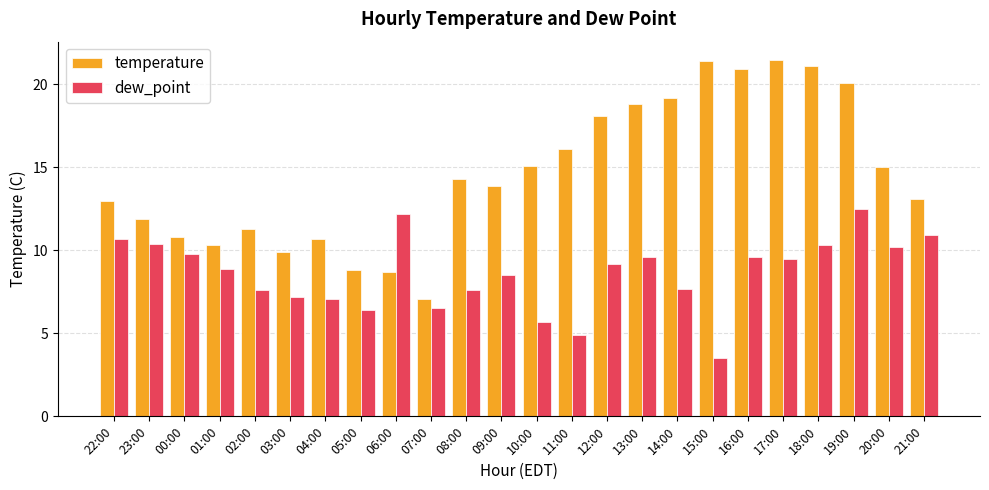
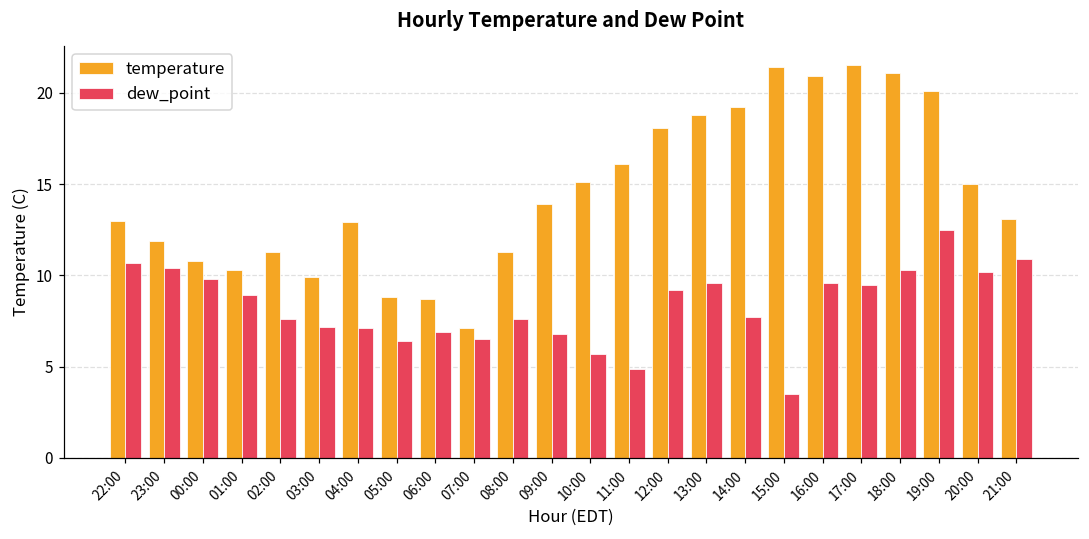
temperature, 04:00: 10.7 -> 12.9
dew_point, 06:00: 12.2 -> 6.9
temperature, 08:00: 14.3 -> 11.3
dew_point, 09:00: 8.5 -> 6.8
